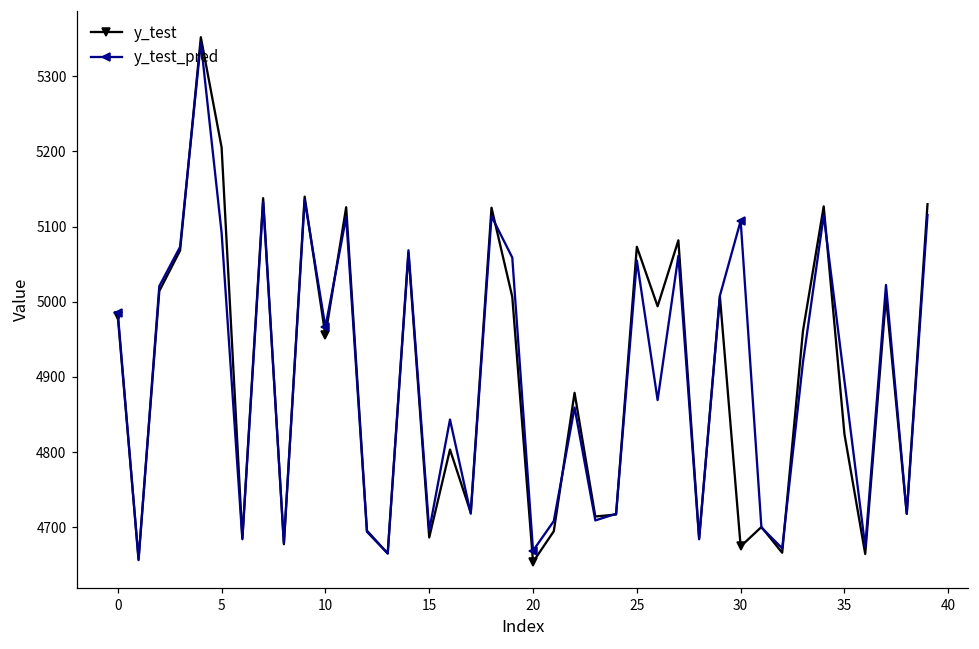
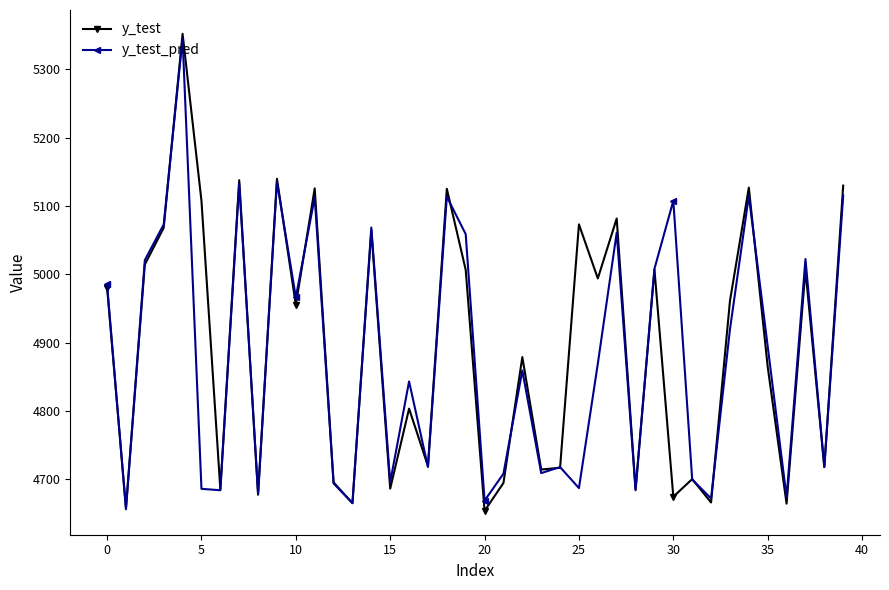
y_test, 5: 5210 -> 5110
y_test_pred, 5: 5090 -> 4690
y_test_pred, 25: 5050 -> 4690
y_test, 35: 4820 -> 4860
